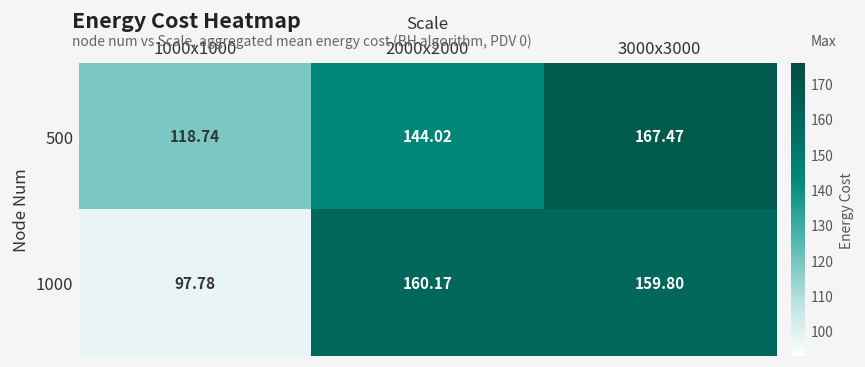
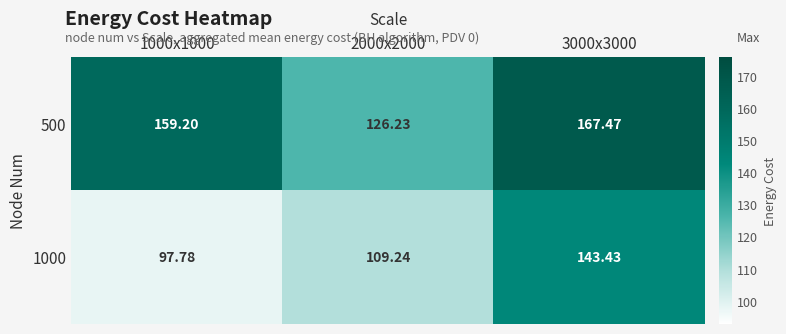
500, 1000x1000: 118.74 -> 159.20
500, 2000x2000: 144.02 -> 126.23
1000, 2000x2000: 160.17 -> 109.24
1000, 3000x3000: 159.80 -> 143.43
